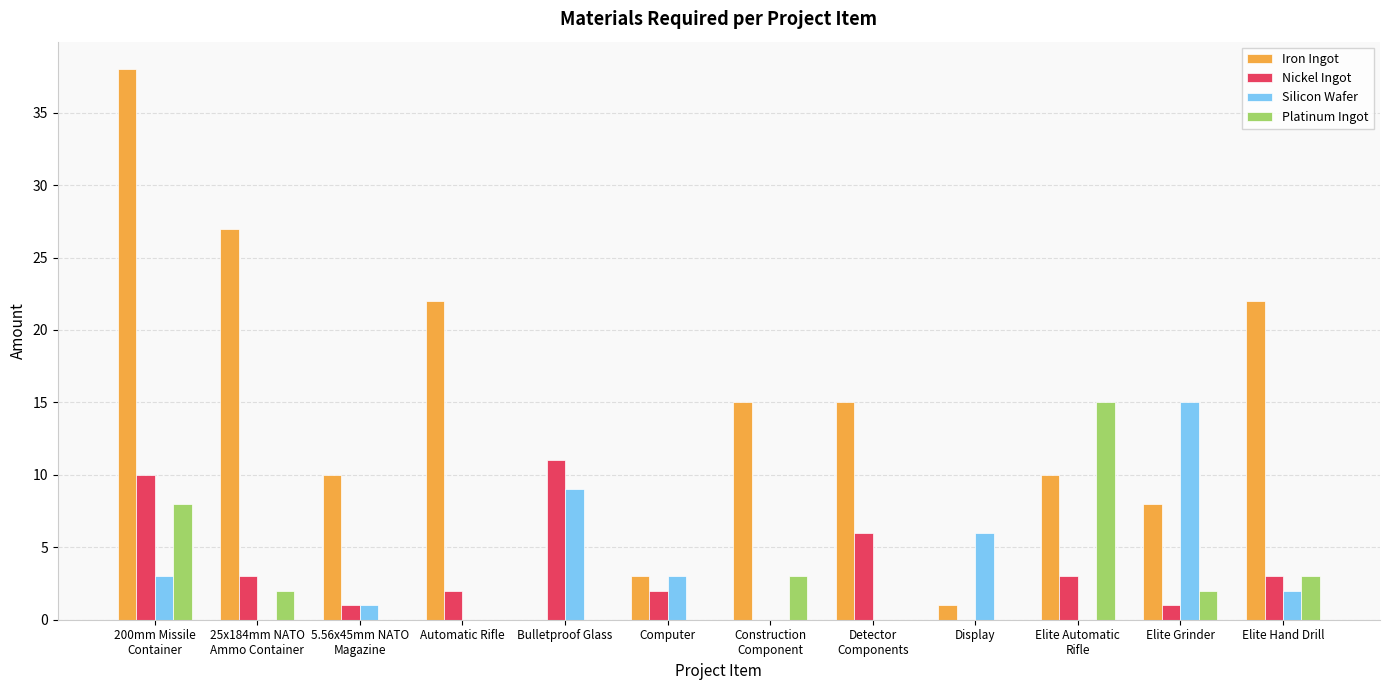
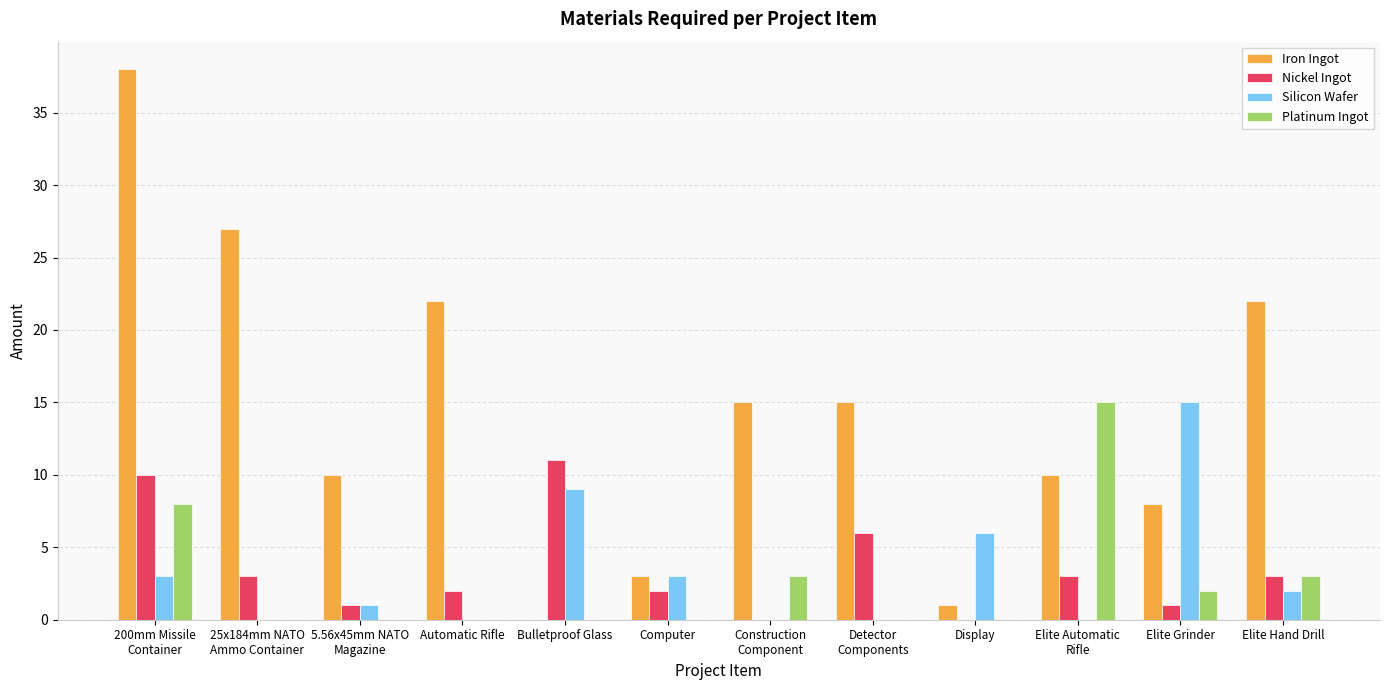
Platinum Ingot, 25x184mm NATO Ammo Container: 2 -> 0
